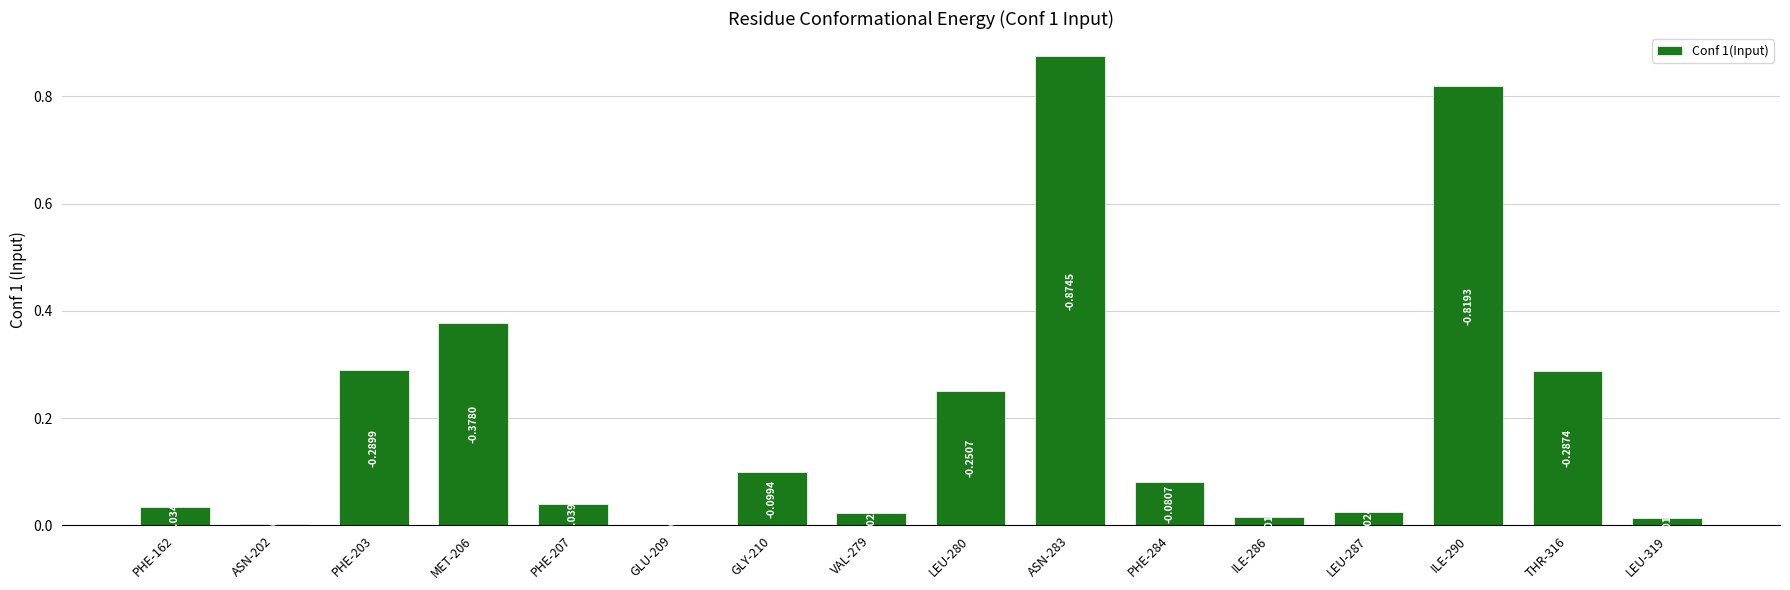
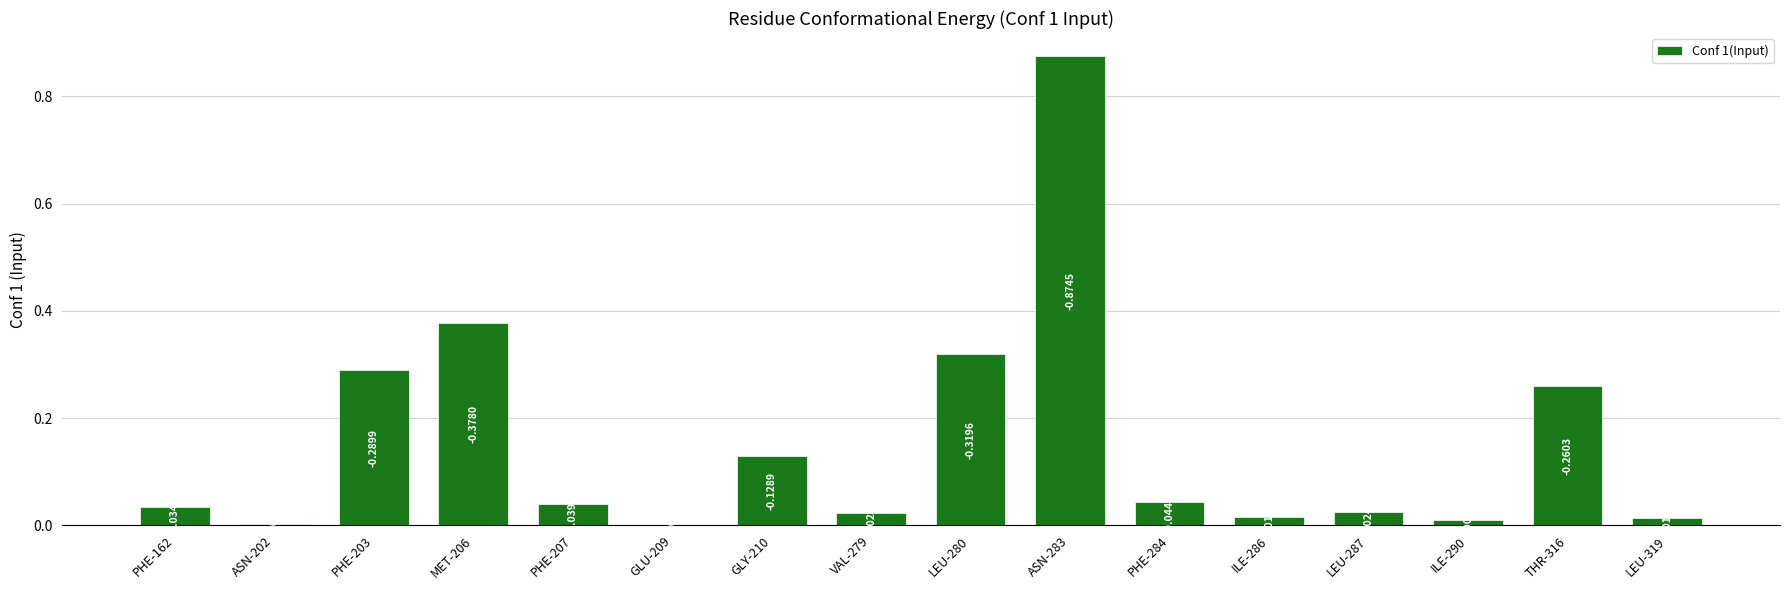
GLY-210: -0.0994 -> -0.1289
LEU-280: -0.2507 -> -0.3196
PHE-284: -0.0807 -> -0.0446
ILE-290: 0.82 -> 0.01
THR-316: -0.2874 -> -0.2603
